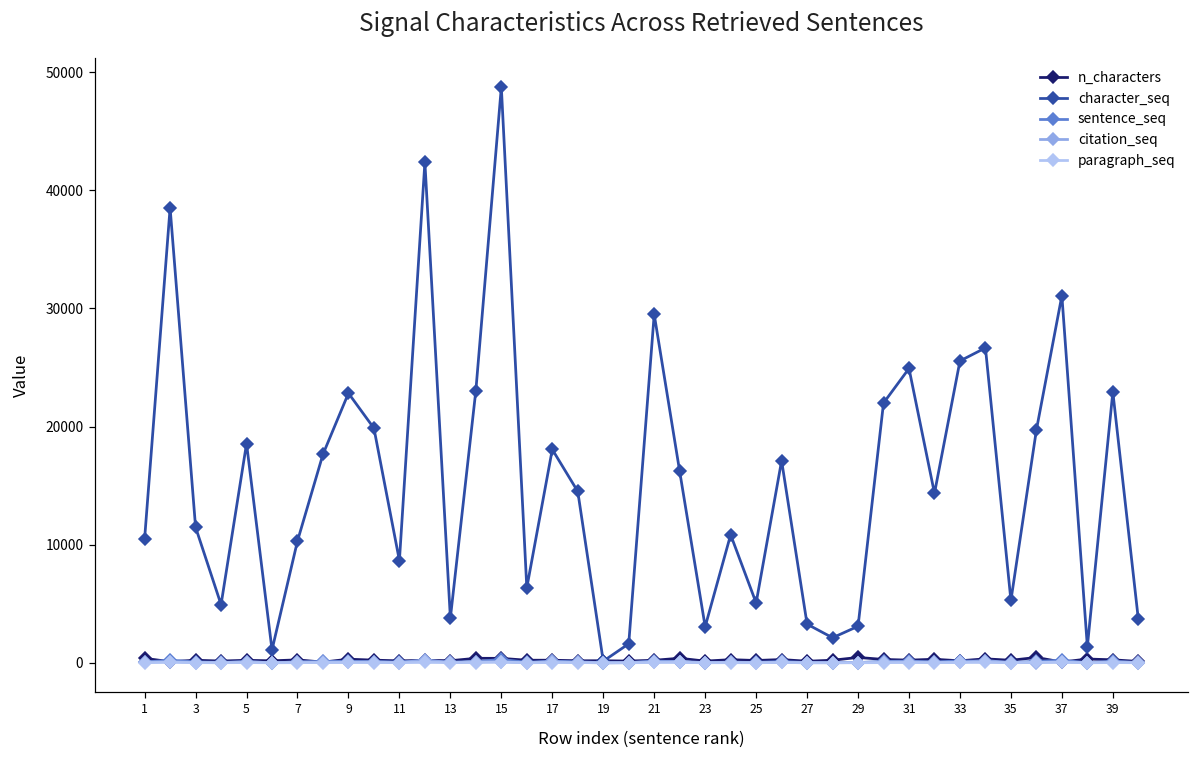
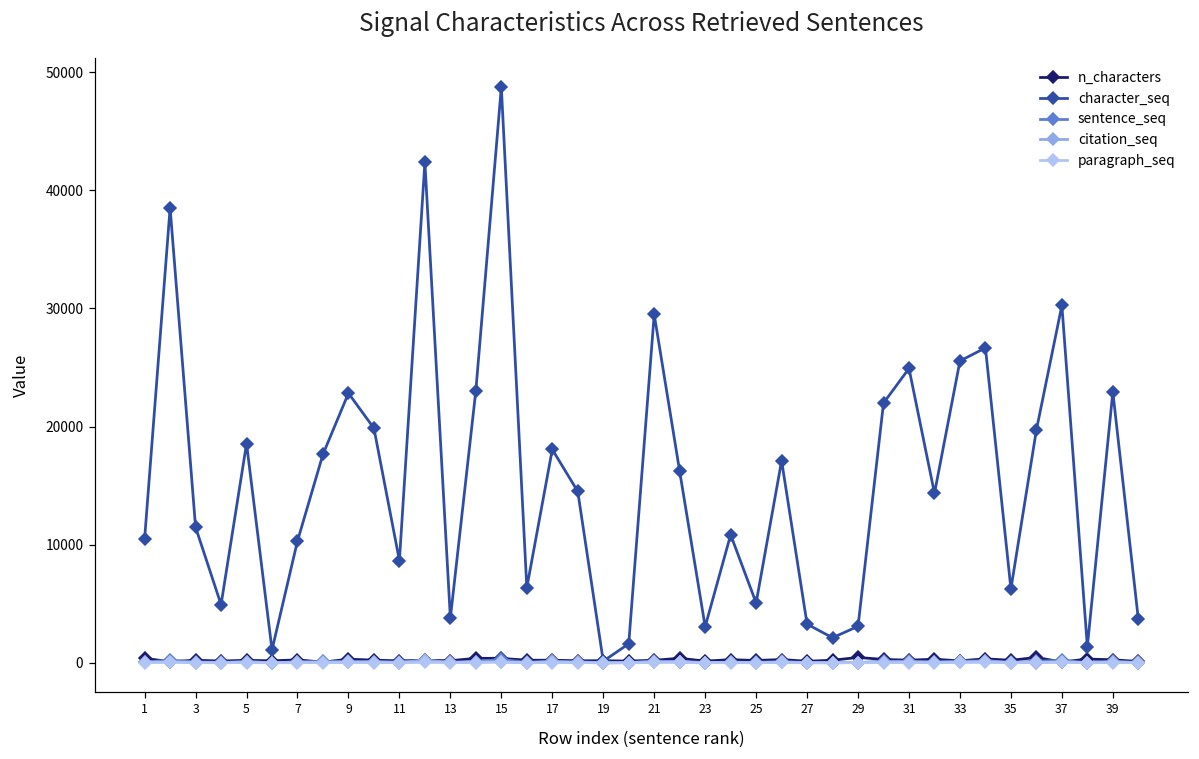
character_seq, 35: 5300 -> 6300
character_seq, 37: 31100 -> 30300
